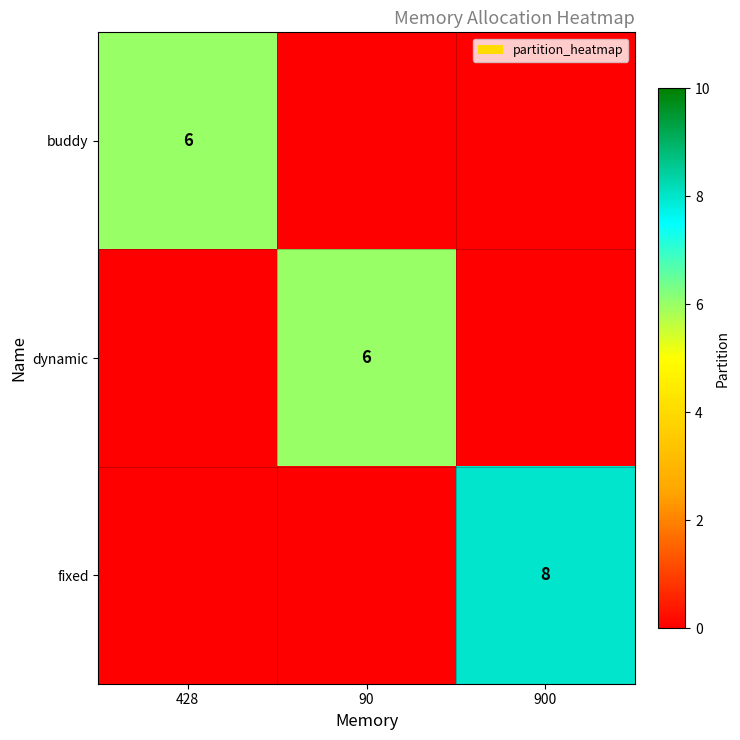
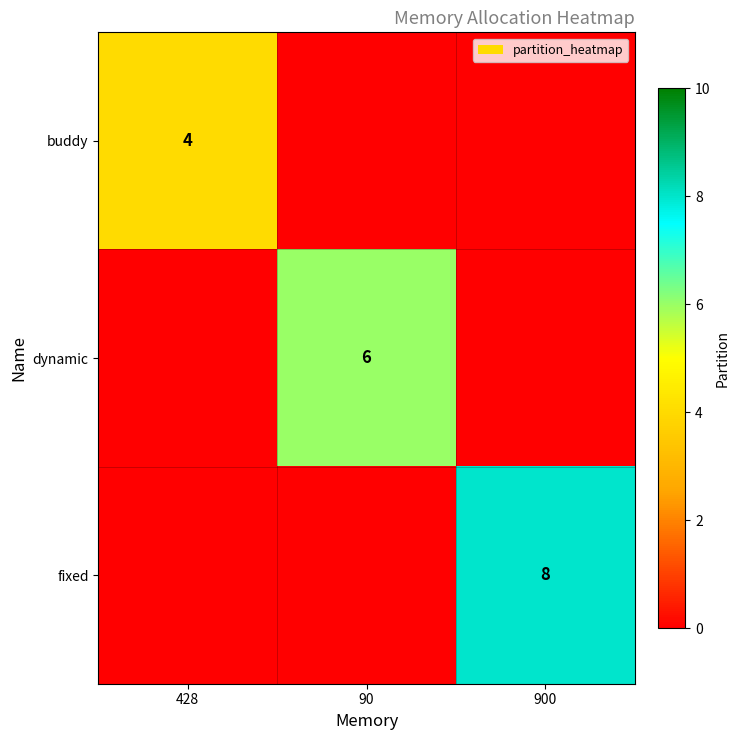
buddy, 428: 6 -> 4
